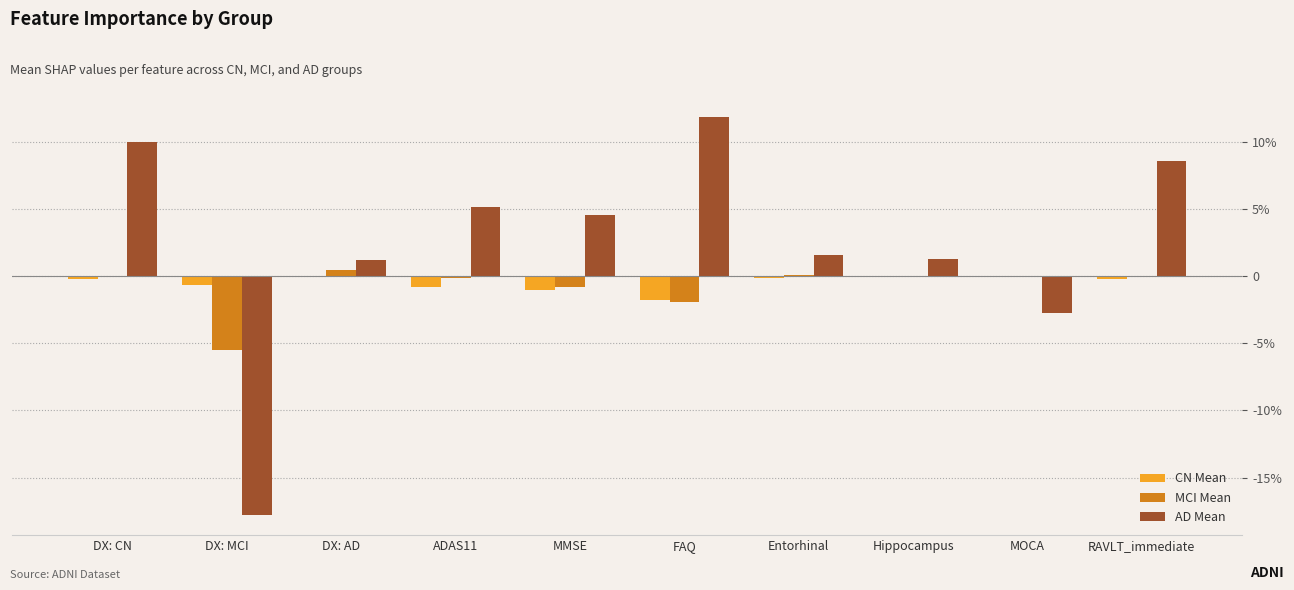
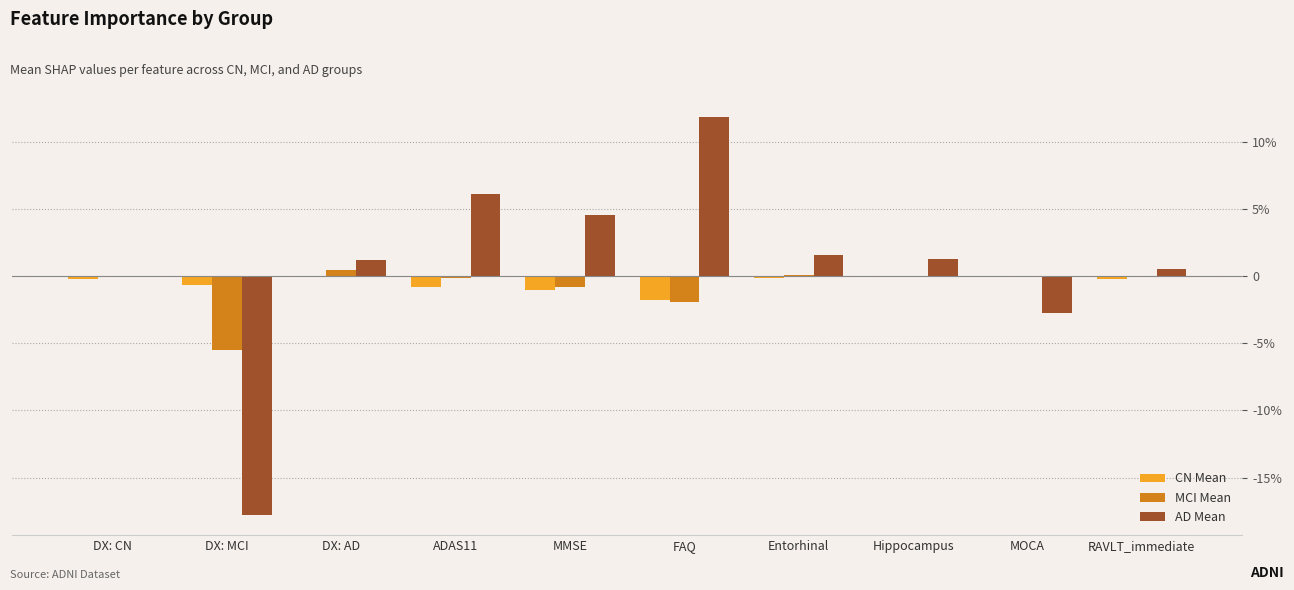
AD Mean, DX: CN: 10.0% -> 0.0%
AD Mean, ADAS11: 5.1% -> 6.1%
AD Mean, RAVLT_immediate: 8.6% -> 0.5%
